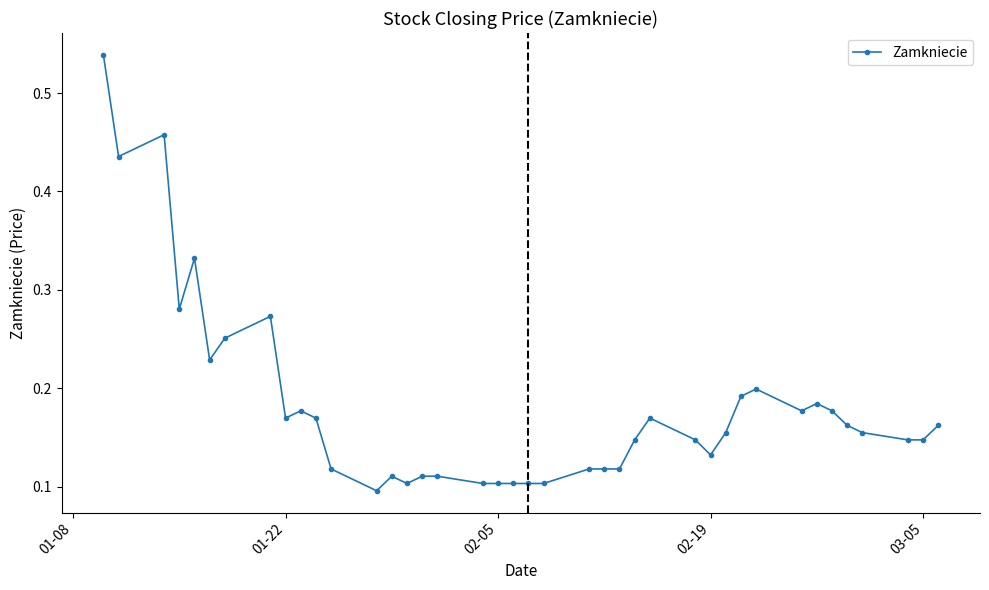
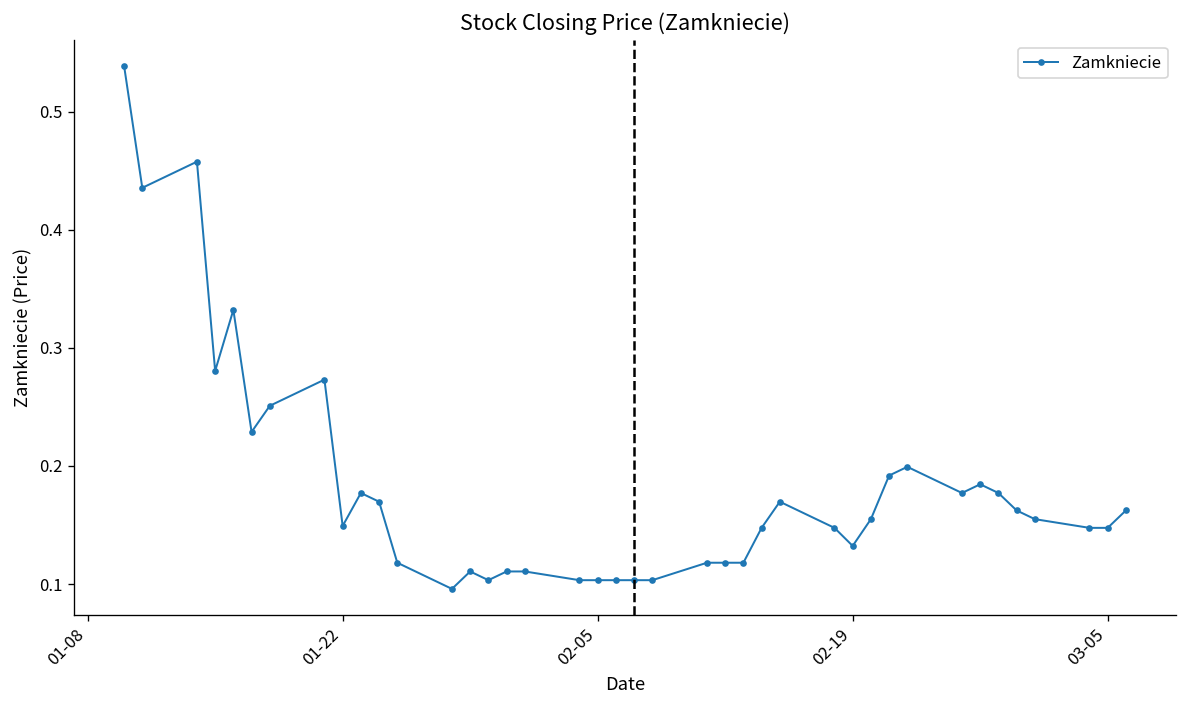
01-22: 0.17 -> 0.15
